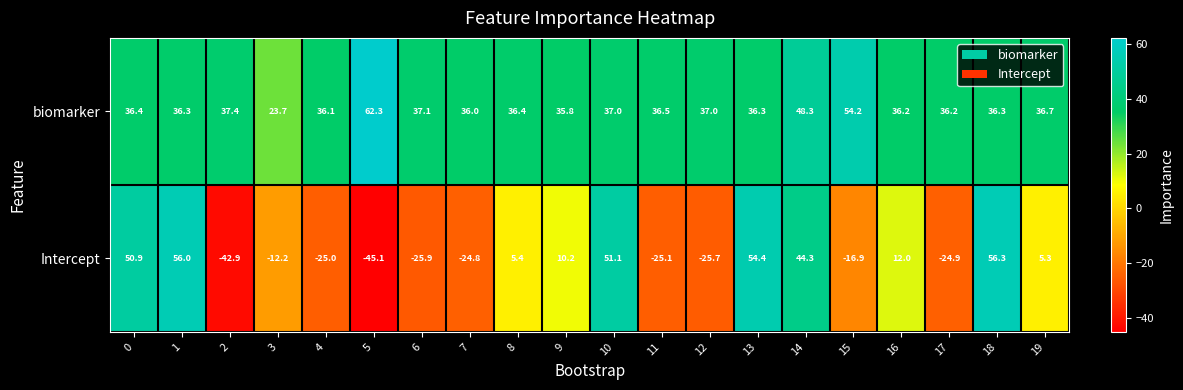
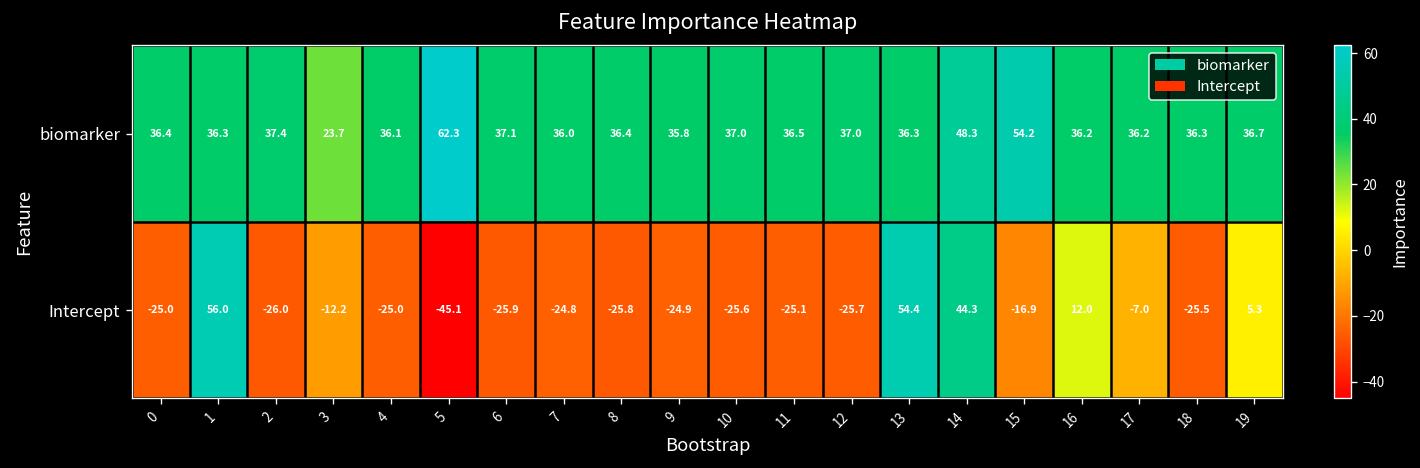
Intercept, 0: 50.9 -> -25.0
Intercept, 2: -42.9 -> -26.0
Intercept, 8: 5.4 -> -25.8
Intercept, 9: 10.2 -> -24.9
Intercept, 10: 51.1 -> -25.6
Intercept, 17: -24.9 -> -7.0
Intercept, 18: 56.3 -> -25.5
